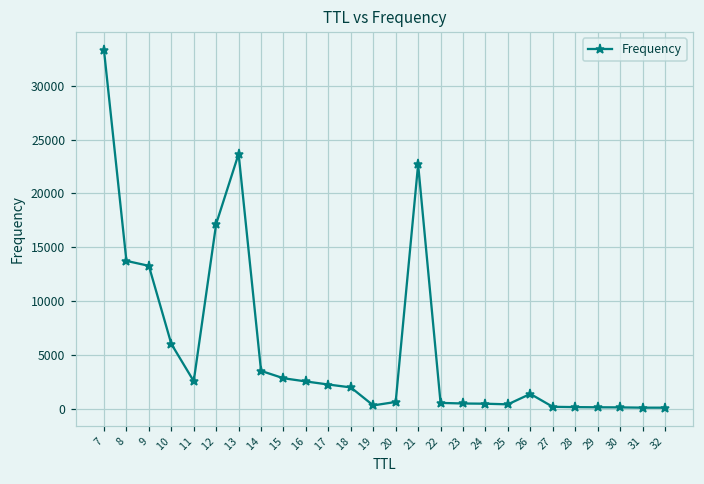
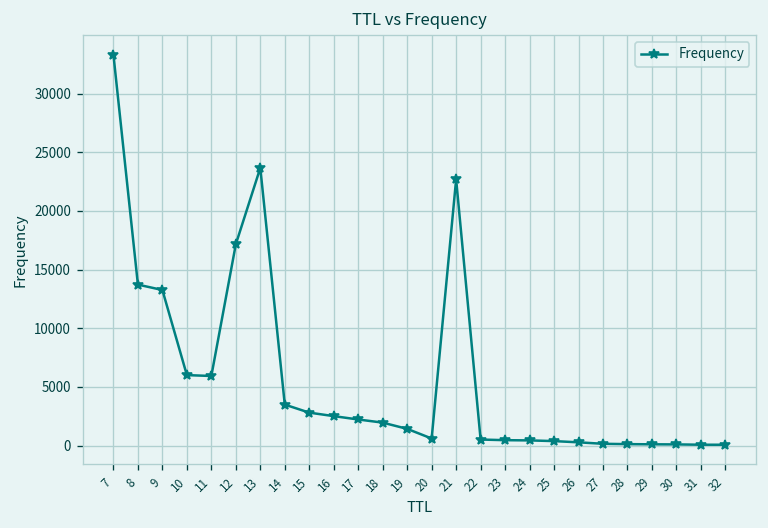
11: 3000 -> 6000
19: 0 -> 1000
26: 1000 -> 0
